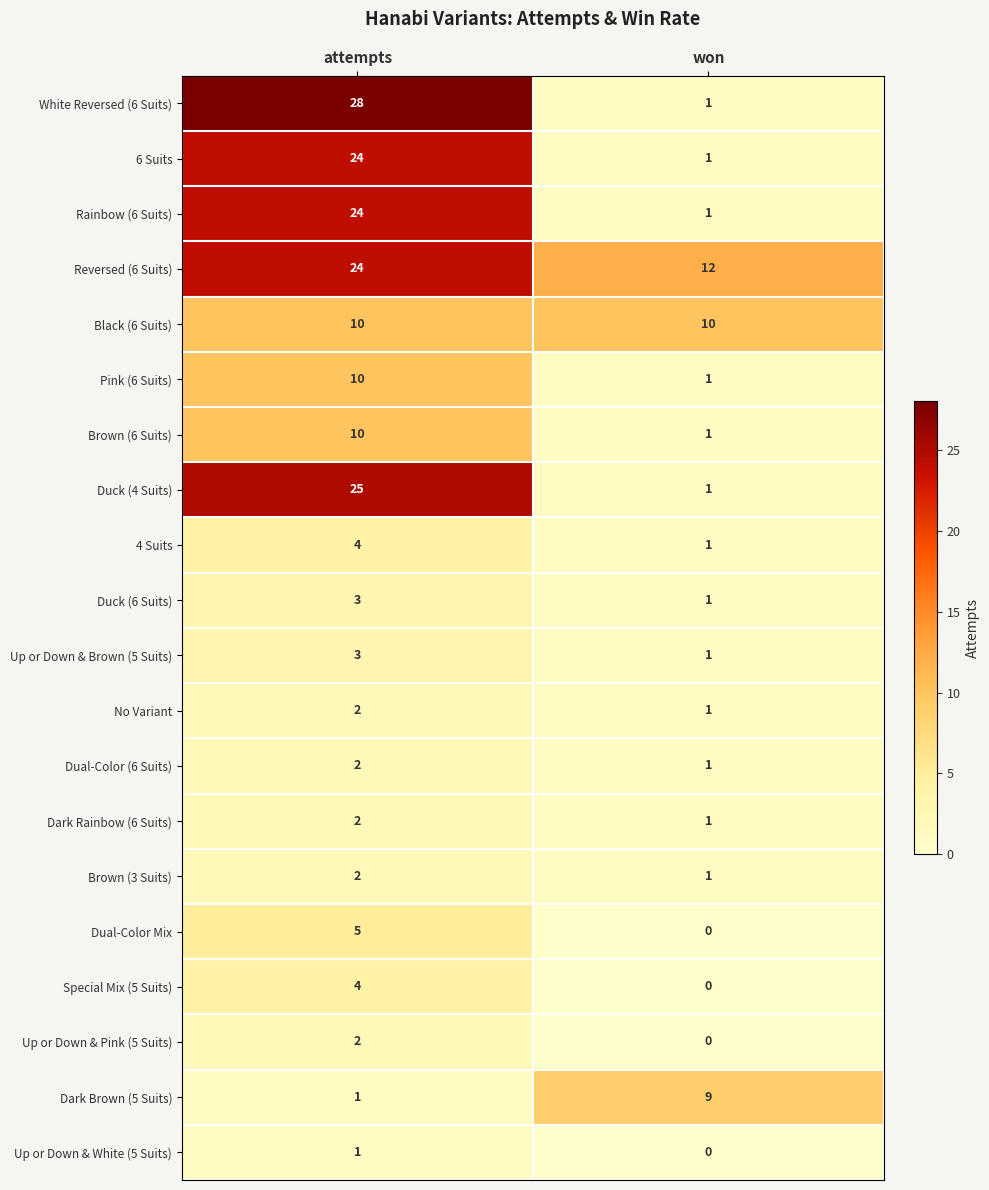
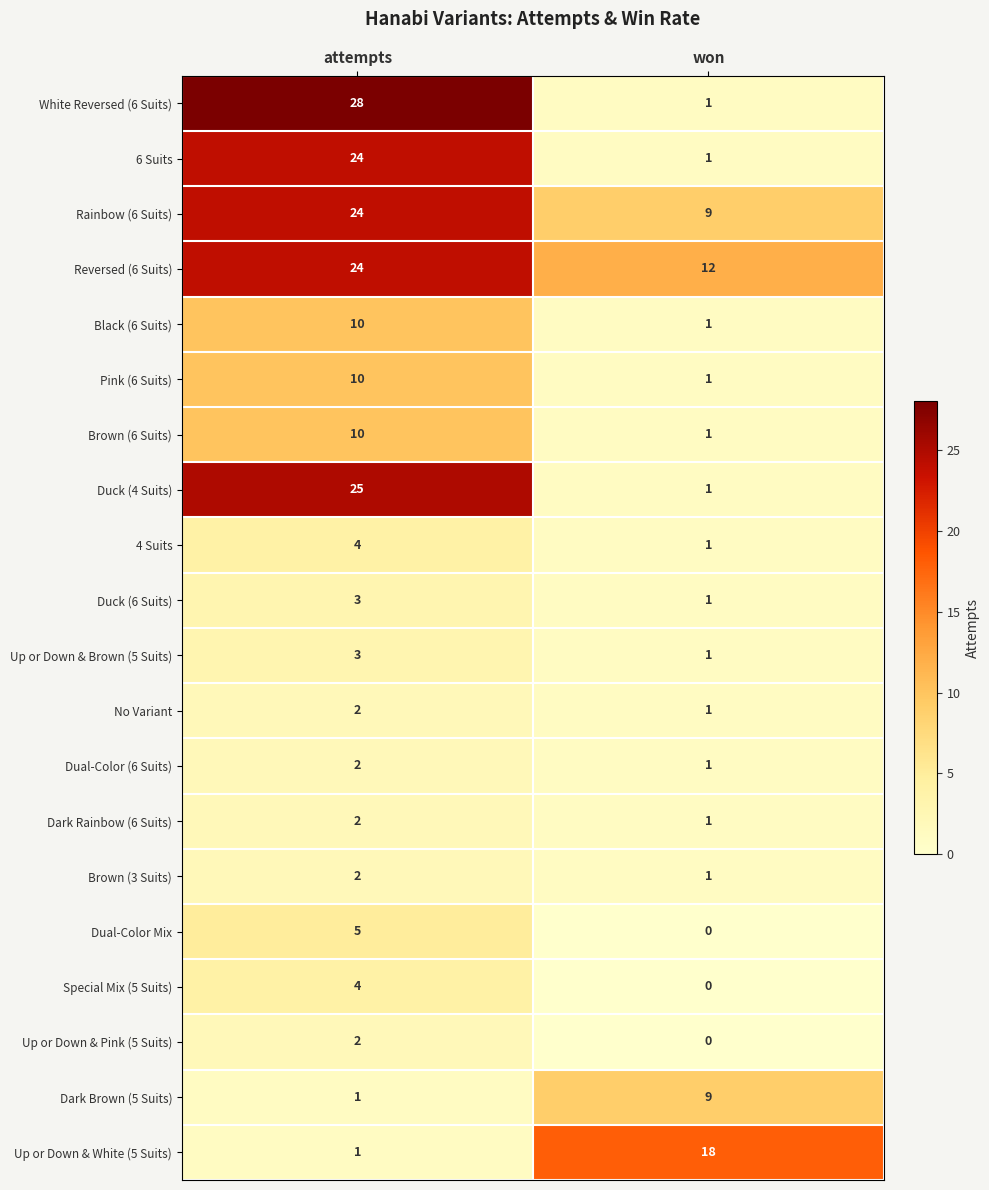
Rainbow (6 Suits), won: 1 -> 9
Black (6 Suits), won: 10 -> 1
Up or Down & White (5 Suits), won: 0 -> 18
